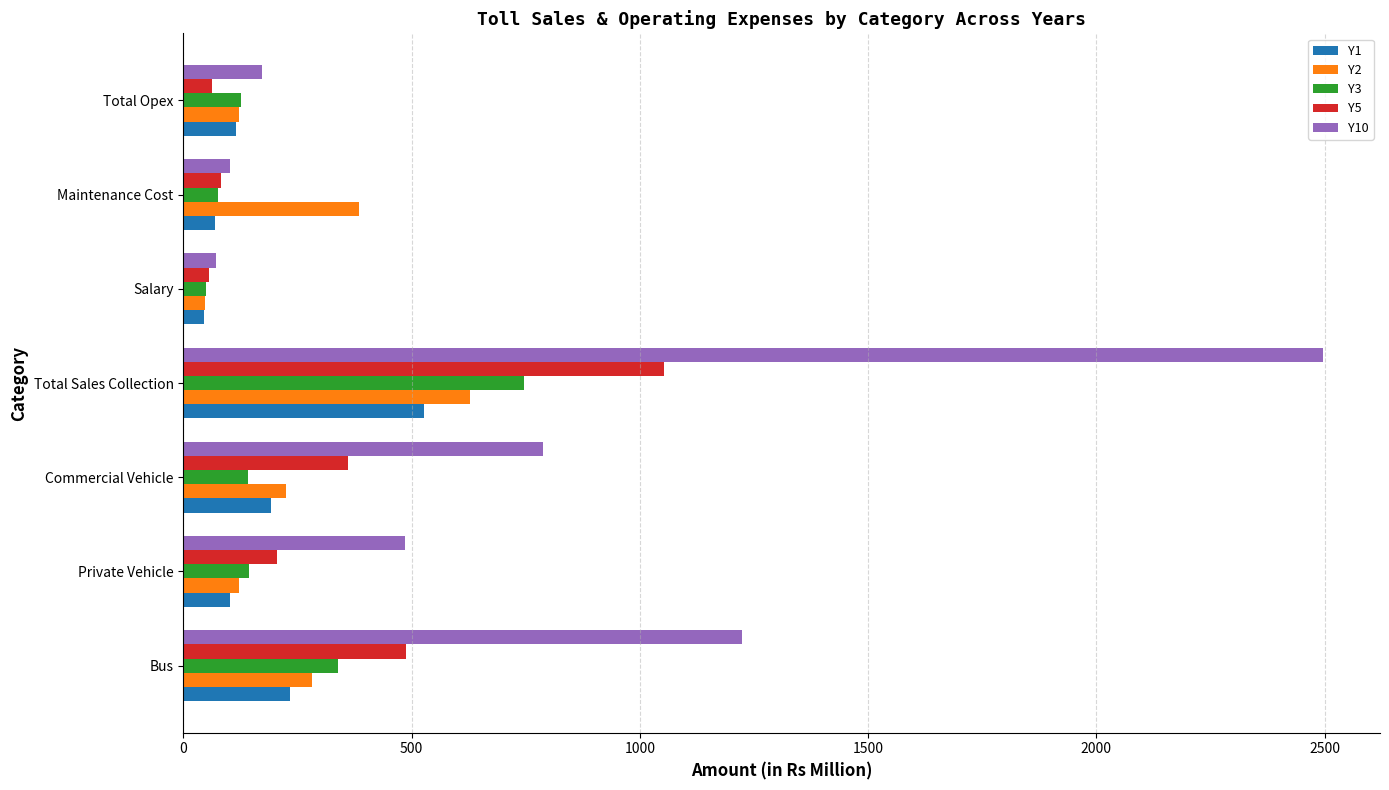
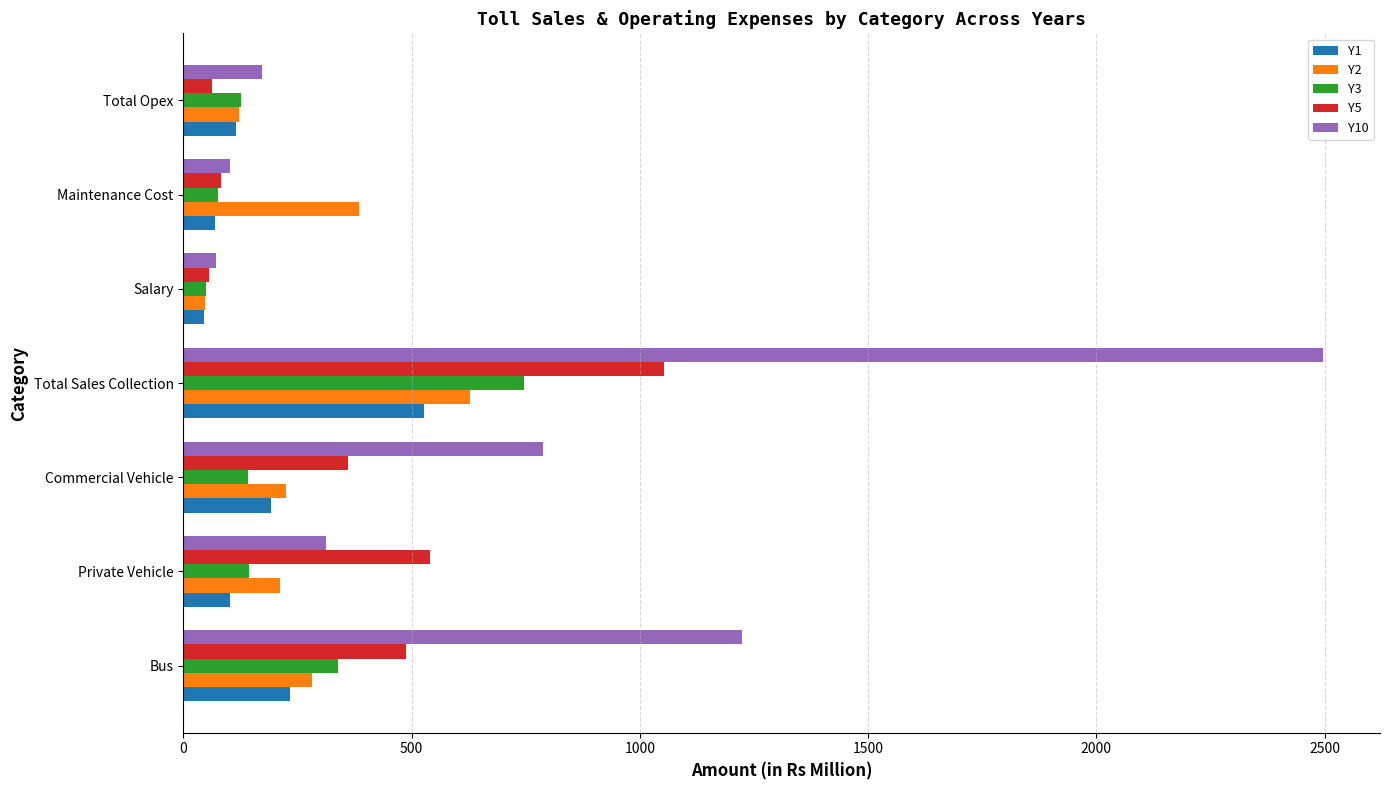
Y10, Private Vehicle: 490 -> 310
Y5, Private Vehicle: 200 -> 540
Y2, Private Vehicle: 120 -> 210
